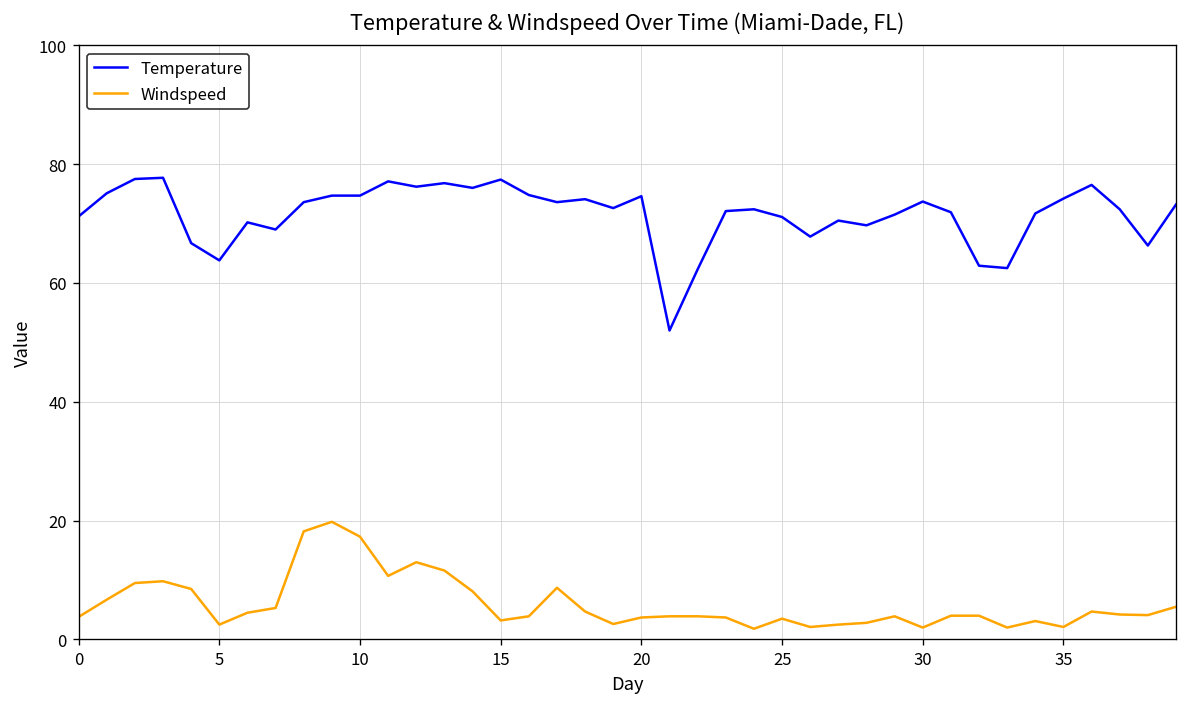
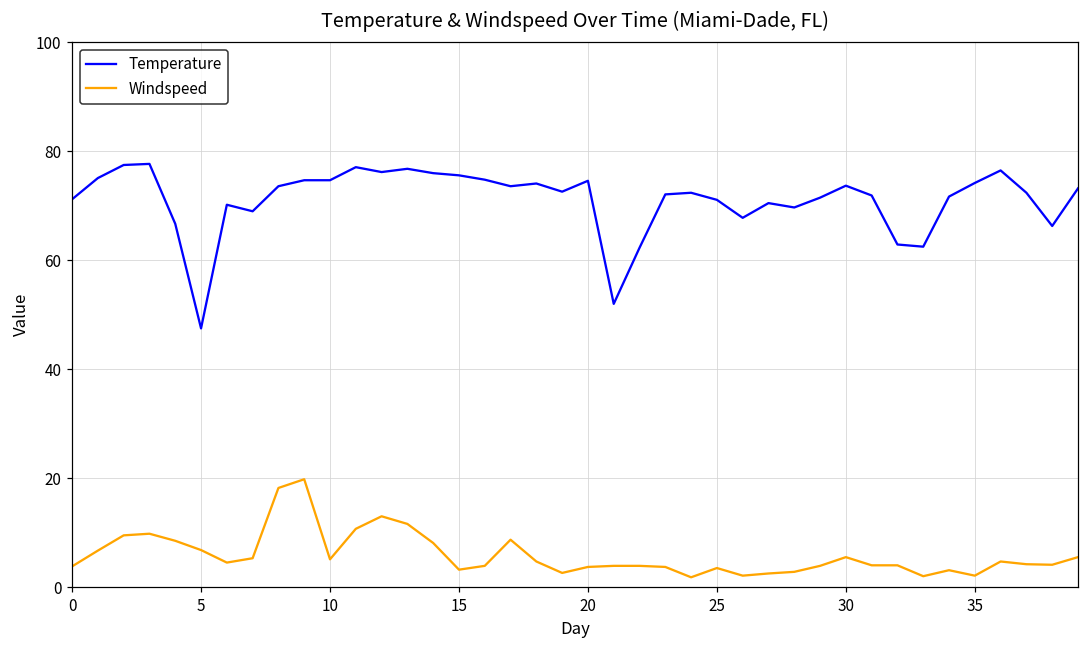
Temperature, 5: 64 -> 48
Windspeed, 5: 3 -> 7
Windspeed, 10: 17 -> 5
Temperature, 15: 77 -> 76
Windspeed, 30: 2 -> 6
